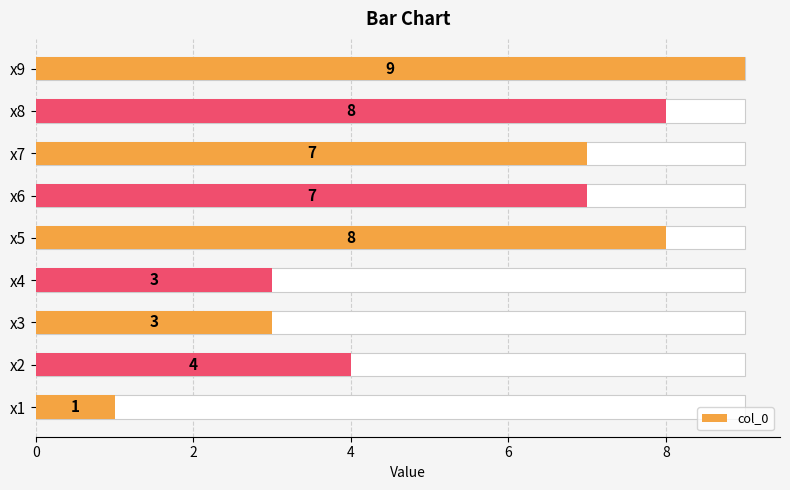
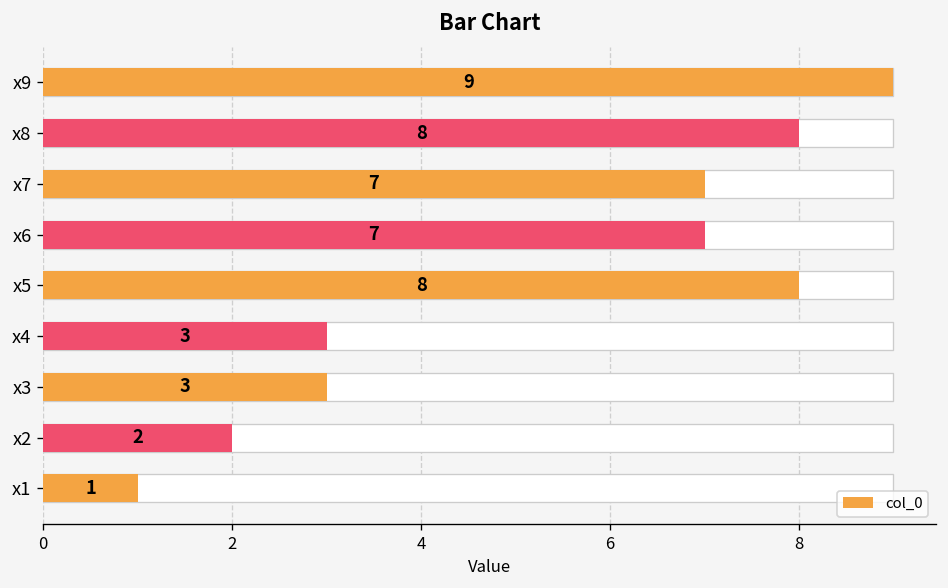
col_0, x2: 4 -> 2
